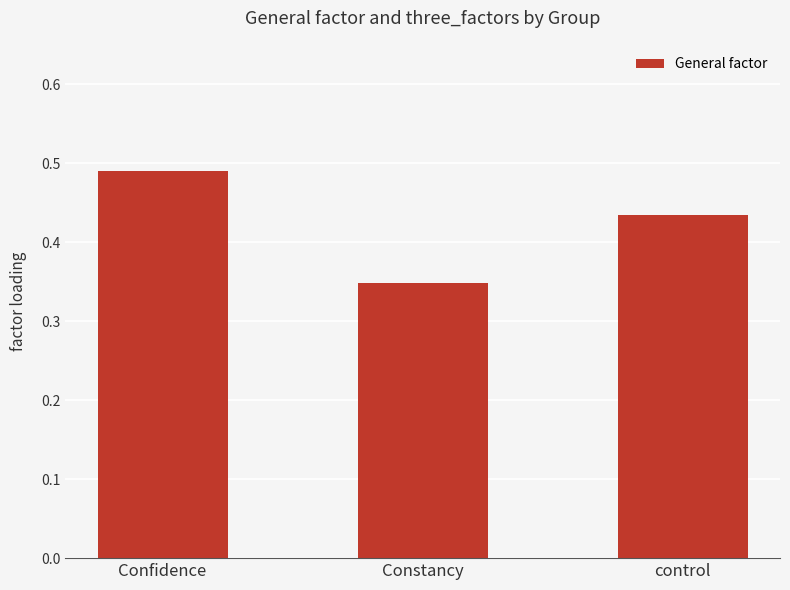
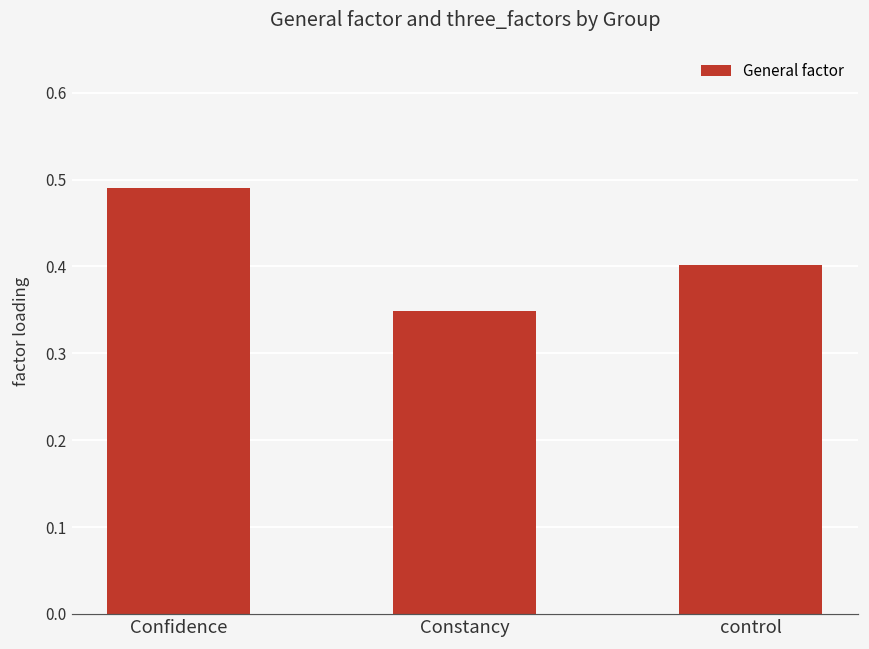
control: 0.43 -> 0.40
